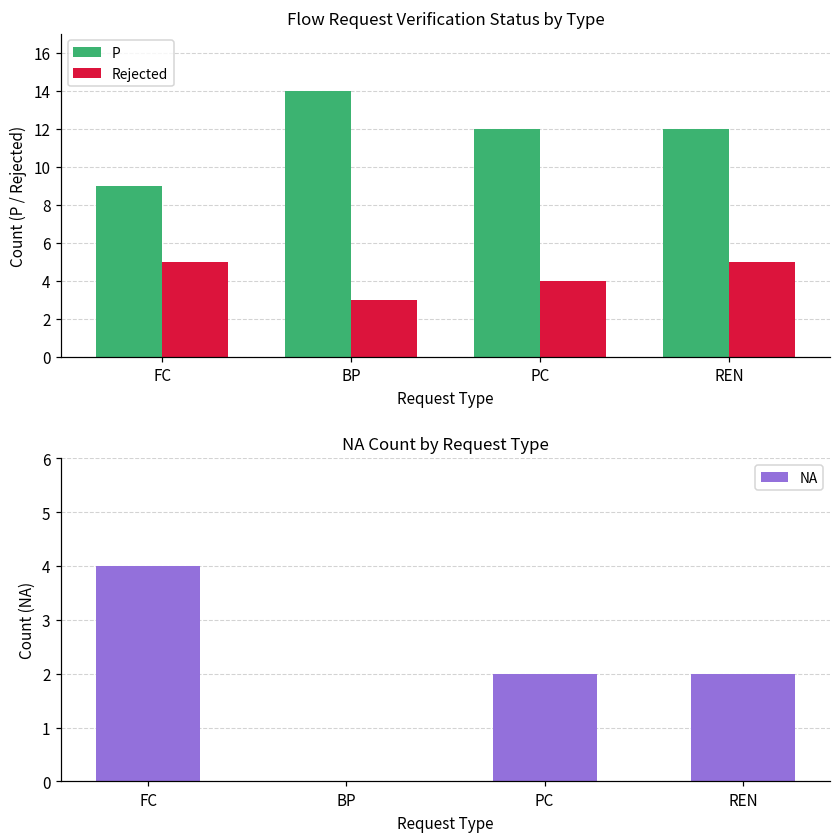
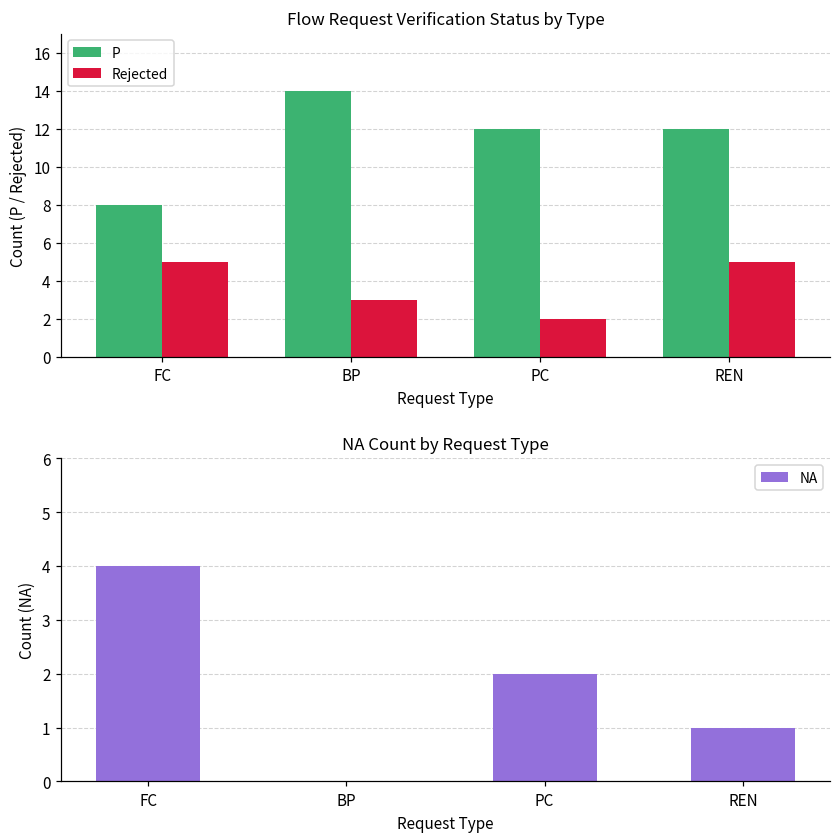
Flow Request Verification Status by Type, P, FC: 9 -> 8
Flow Request Verification Status by Type, Rejected, PC: 4 -> 2
NA Count by Request Type, REN: 2 -> 1
